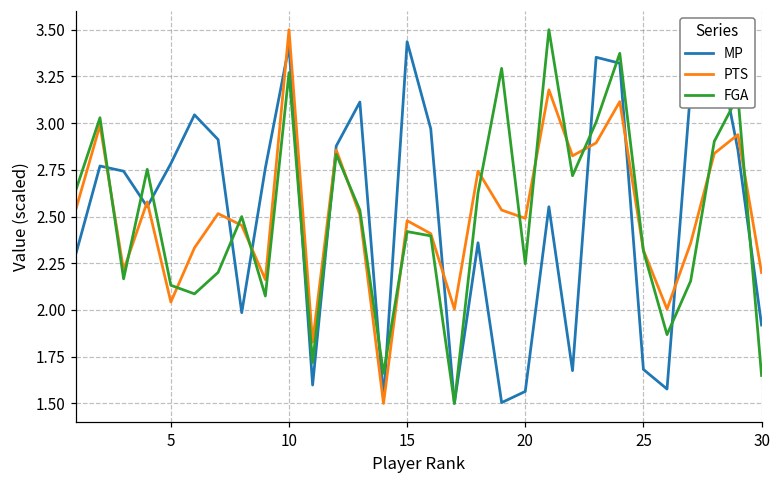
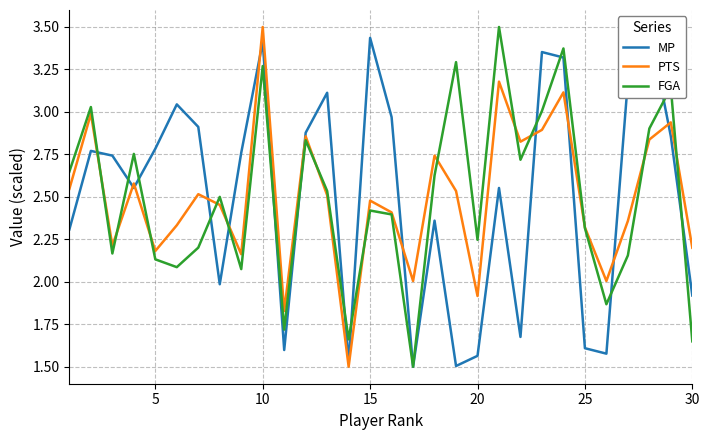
PTS, 5: 2.04 -> 2.18
PTS, 20: 2.49 -> 1.92
MP, 25: 1.68 -> 1.61
